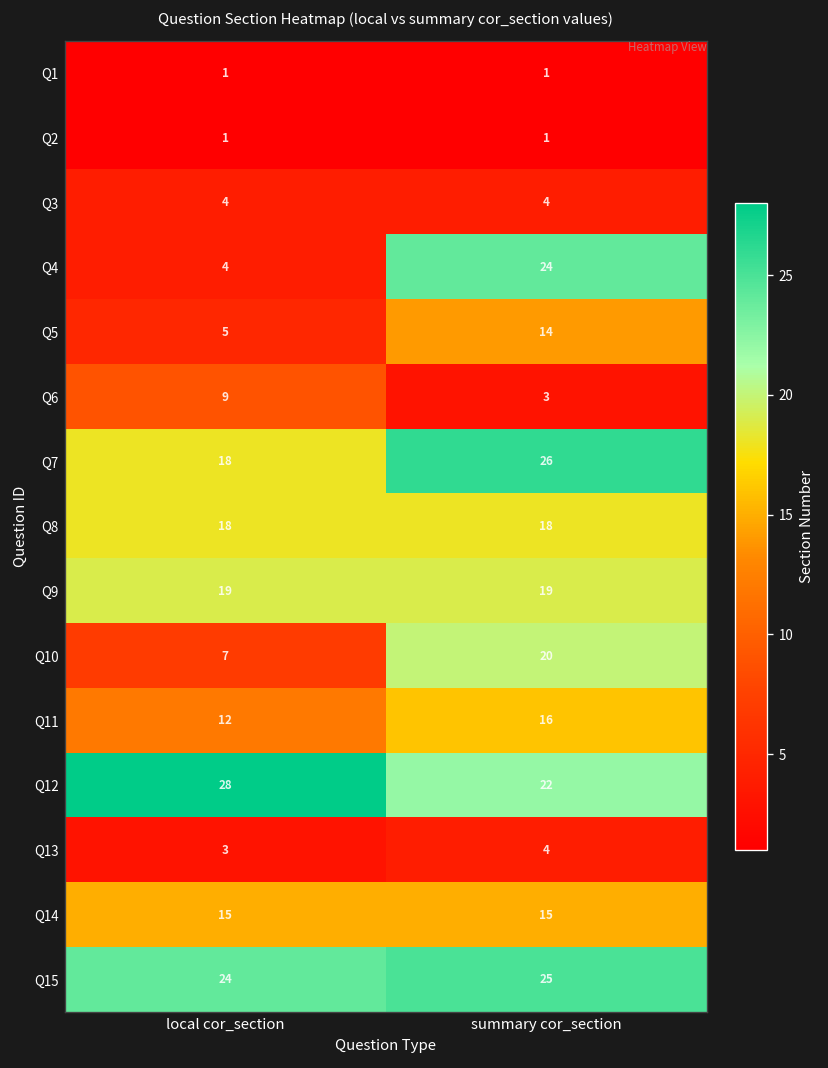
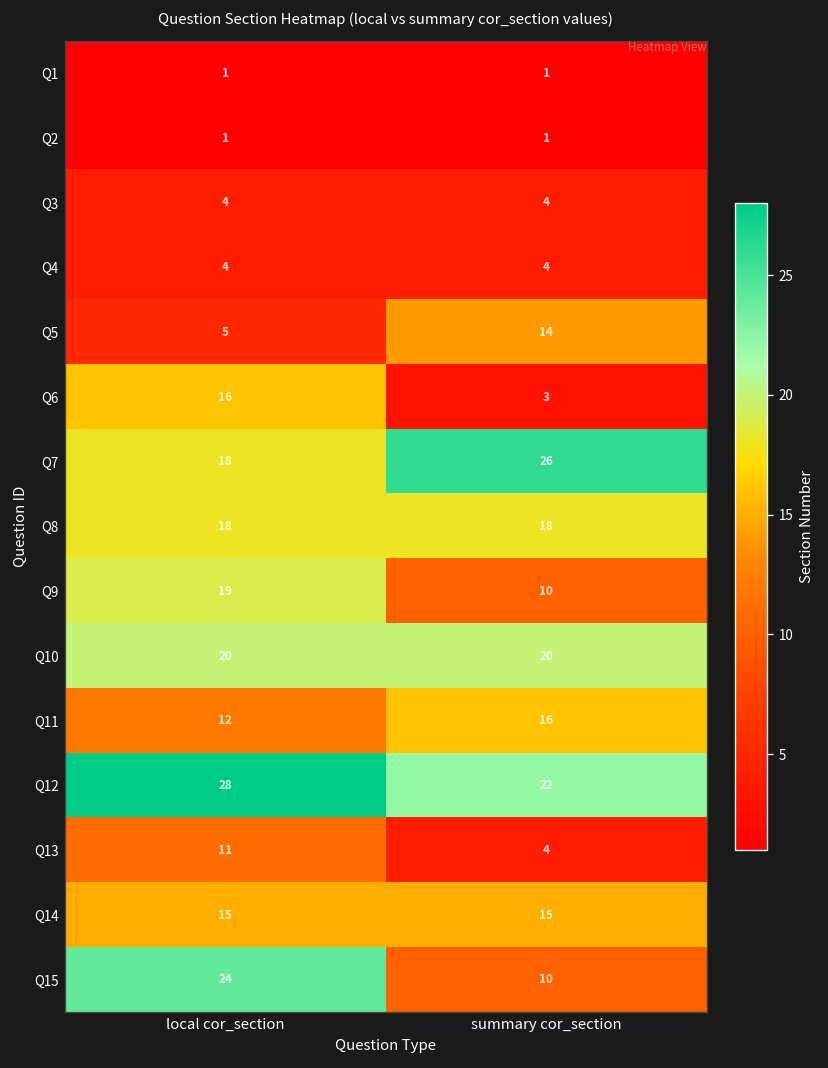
Q4, summary cor_section: 24 -> 4
Q6, local cor_section: 9 -> 16
Q9, summary cor_section: 19 -> 10
Q10, local cor_section: 7 -> 20
Q13, local cor_section: 3 -> 11
Q15, summary cor_section: 25 -> 10
